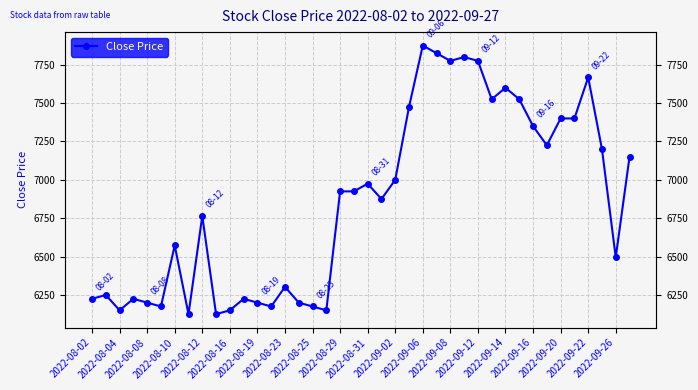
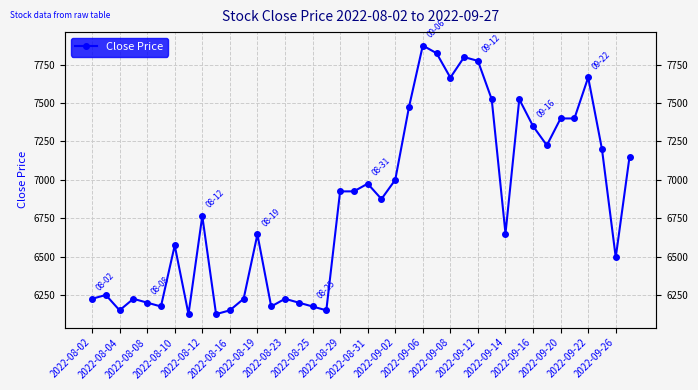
2022-08-19: 6200 -> 6640
2022-08-23: 6300 -> 6230
2022-09-08: 7780 -> 7670
2022-09-14: 7600 -> 6650
